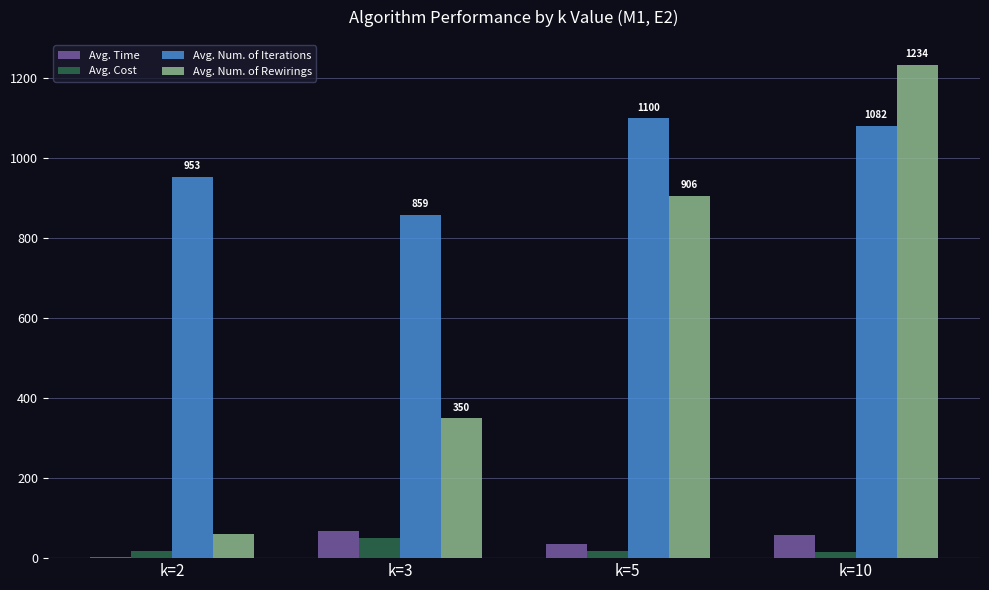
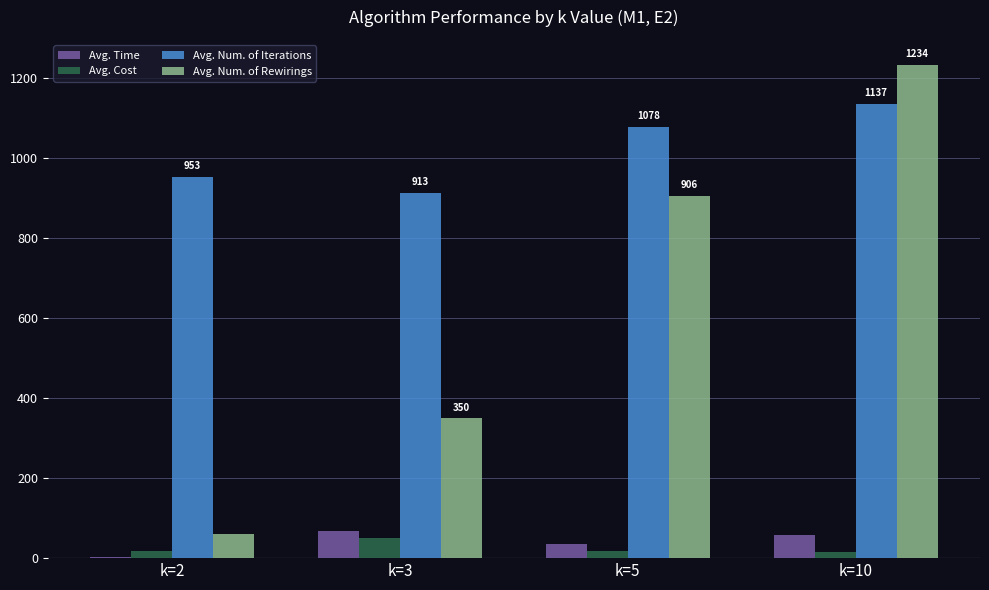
Avg. Num. of Iterations, k=3: 859 -> 913
Avg. Num. of Iterations, k=5: 1100 -> 1078
Avg. Num. of Iterations, k=10: 1082 -> 1137
